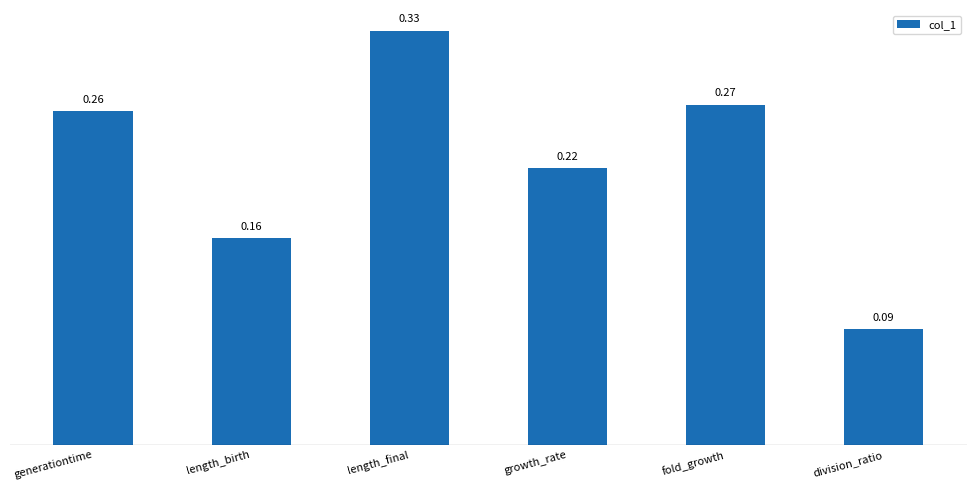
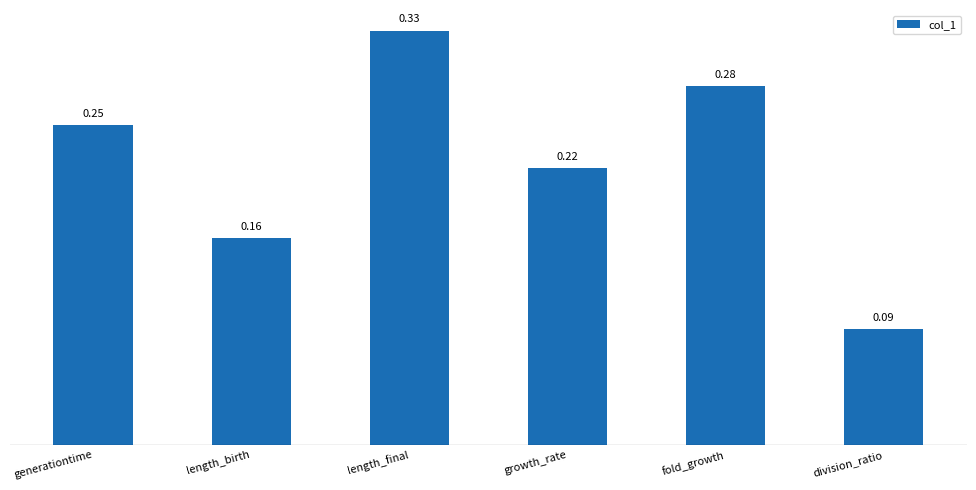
generationtime: 0.26 -> 0.25
fold_growth: 0.27 -> 0.28
